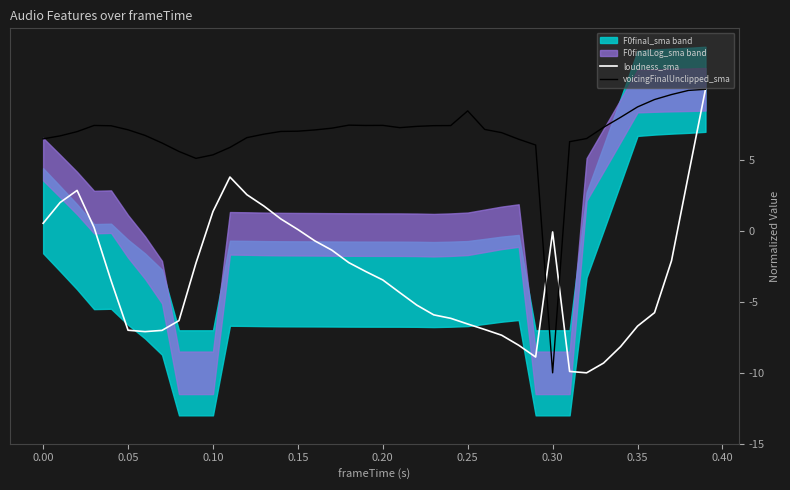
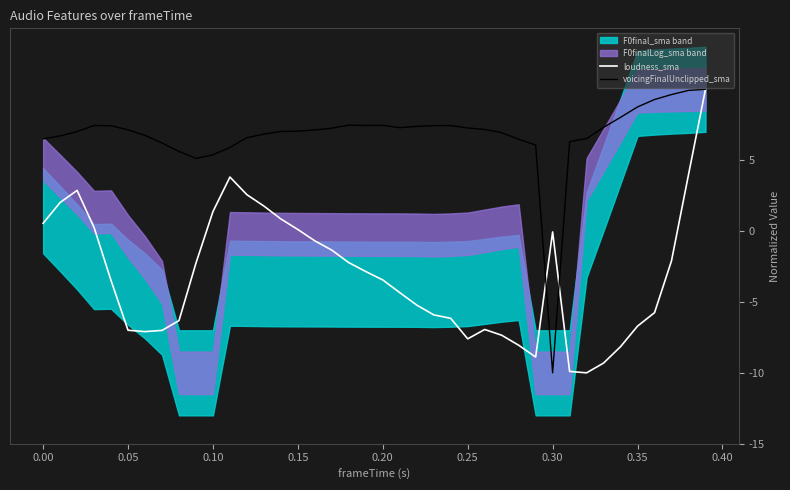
loudness_sma, 0.25: -6.6 -> -7.6
voicingFinalUnclipped_sma, 0.25: 8.5 -> 7.3
